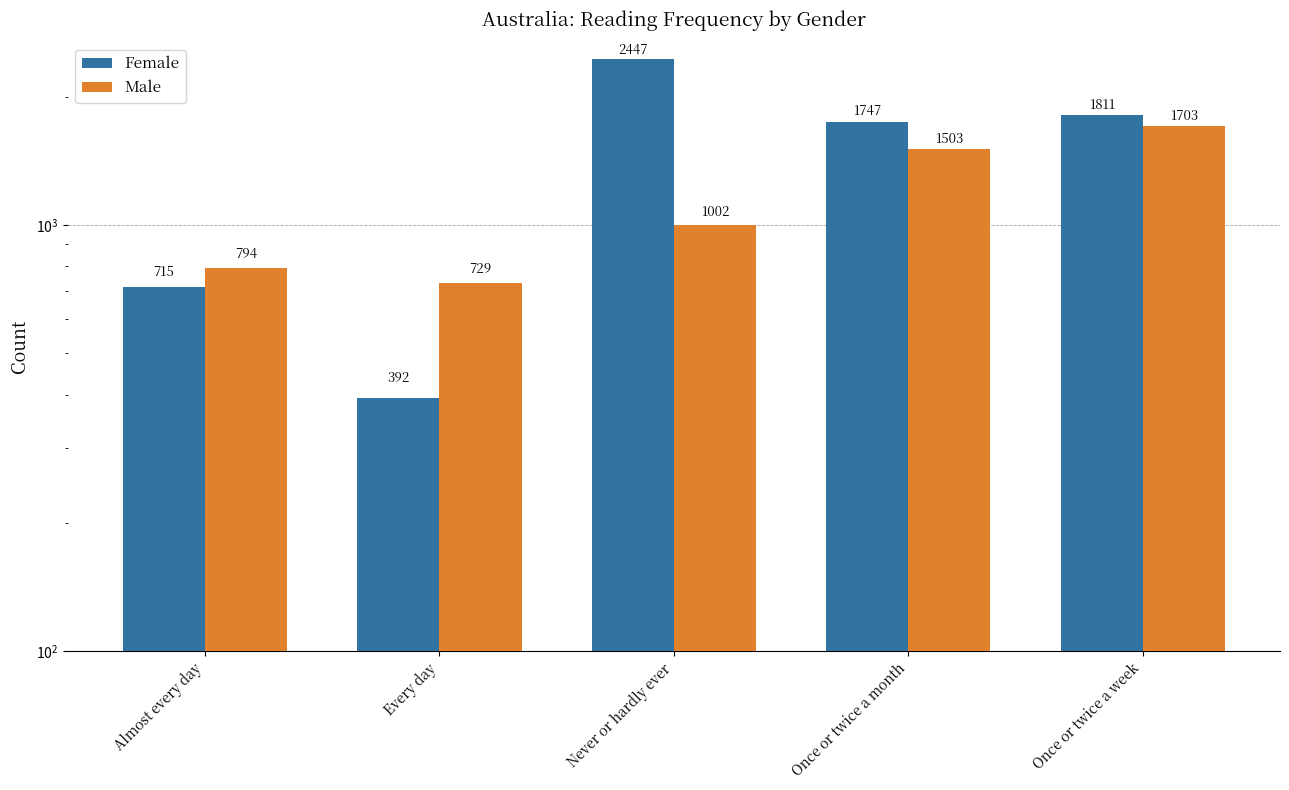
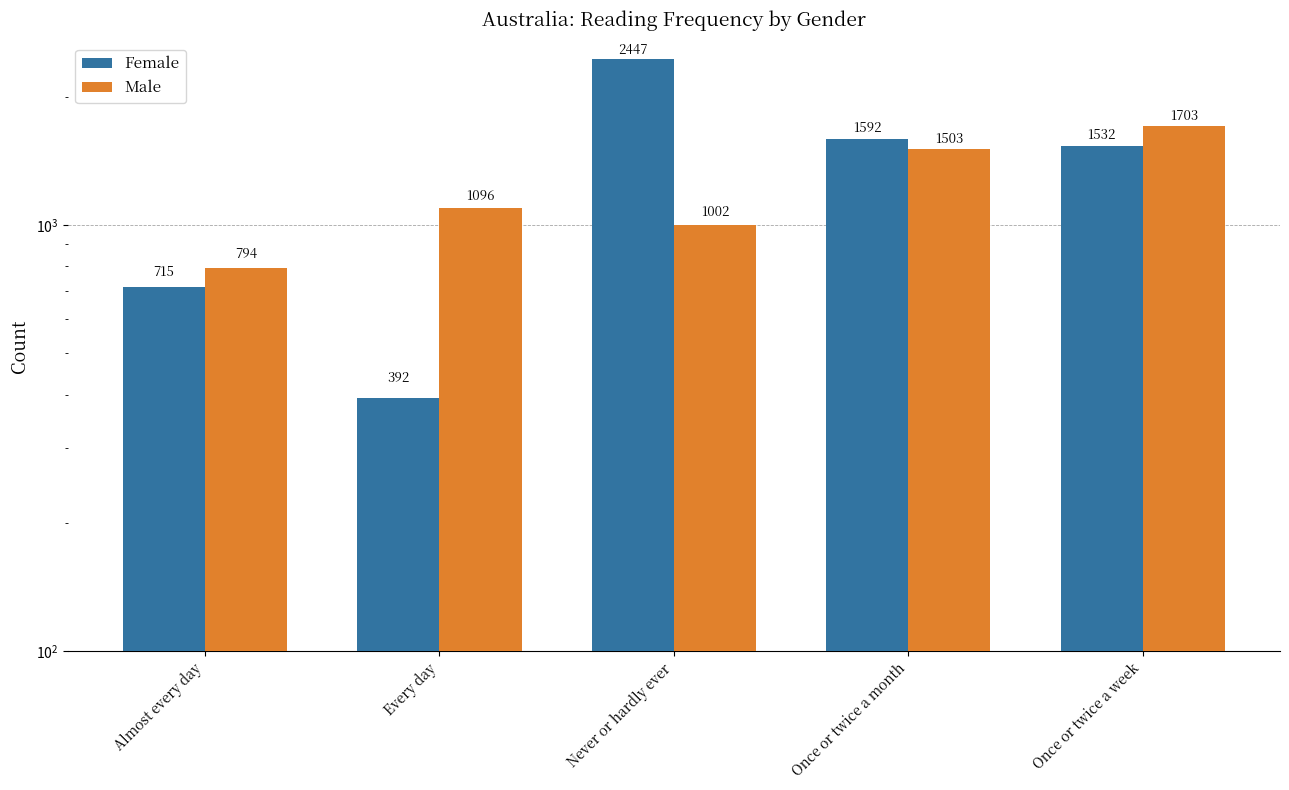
Male, Every day: 729 -> 1096
Female, Once or twice a month: 1747 -> 1592
Female, Once or twice a week: 1811 -> 1532
